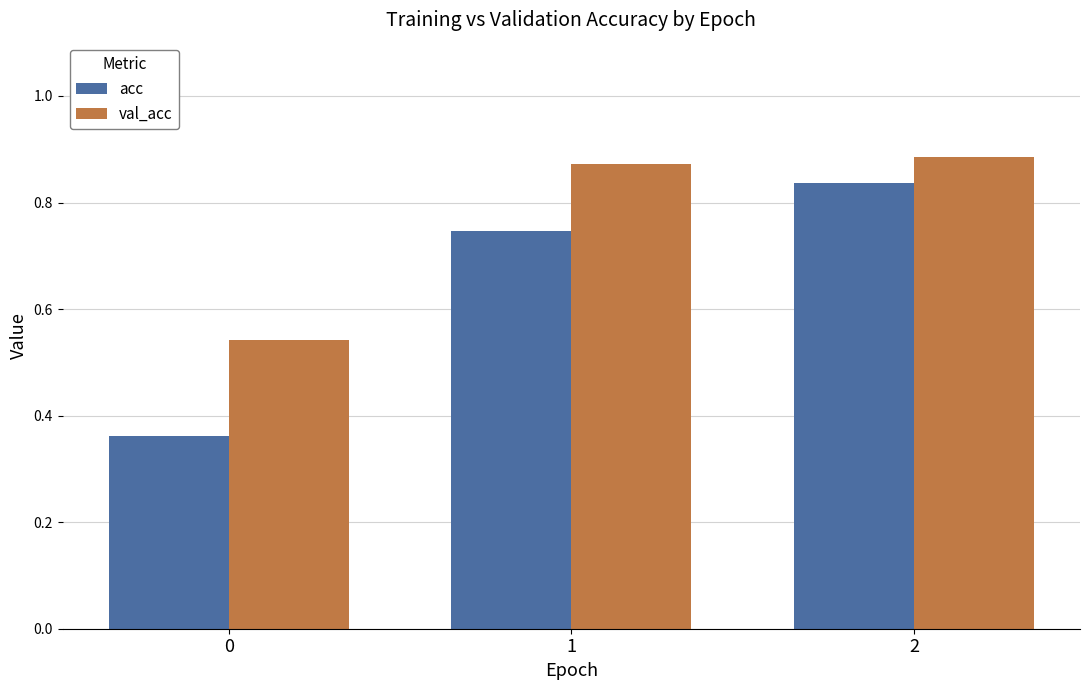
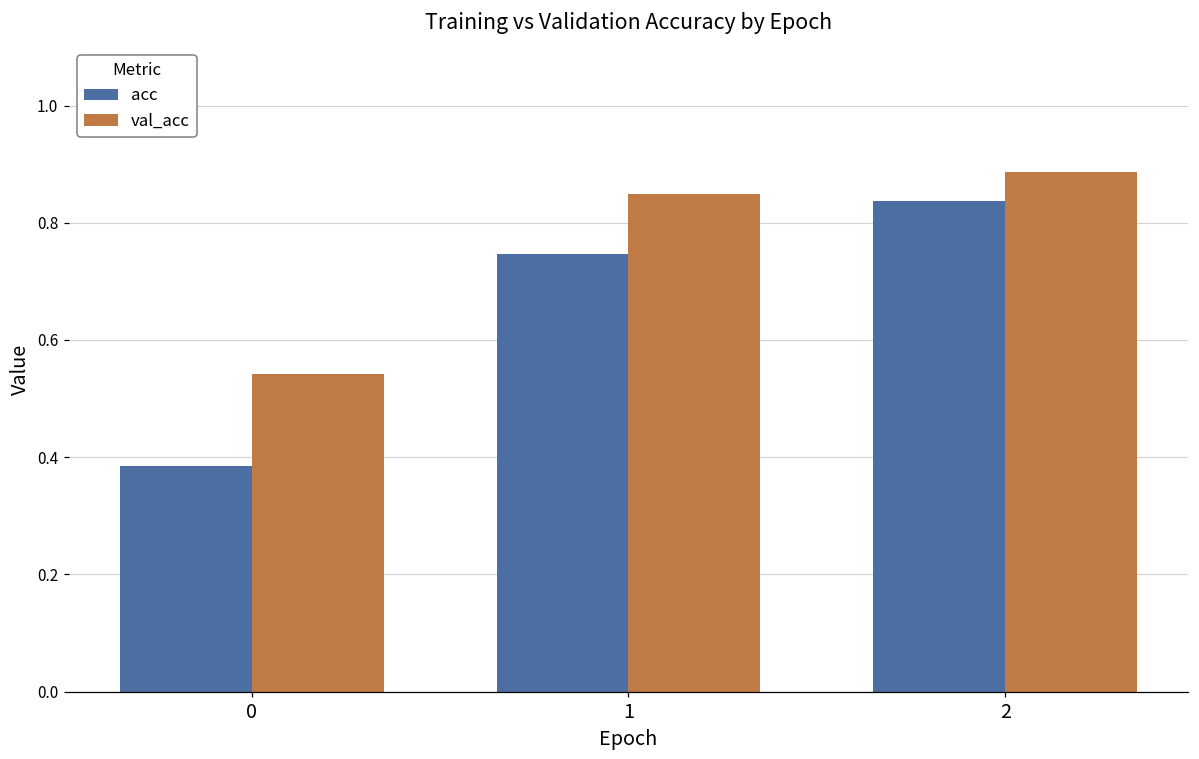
acc, 0: 0.36 -> 0.39
val_acc, 1: 0.87 -> 0.85
